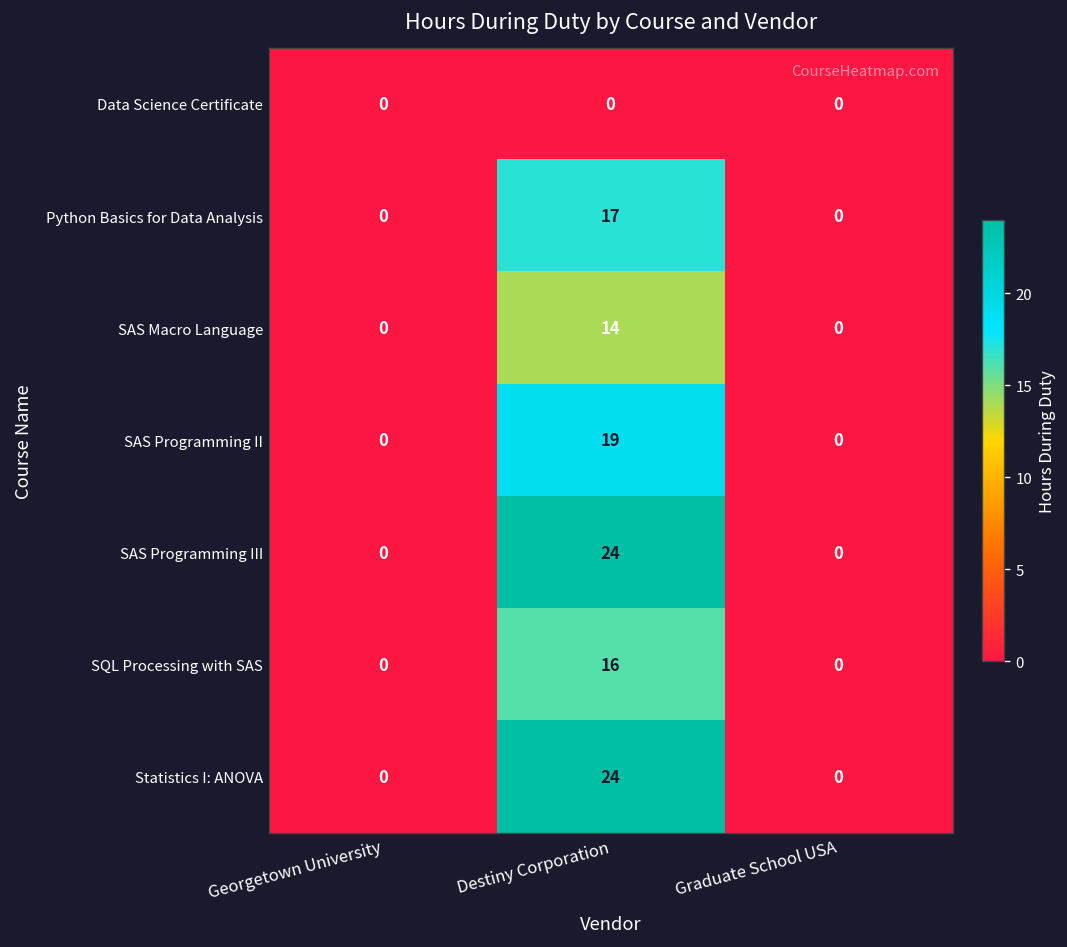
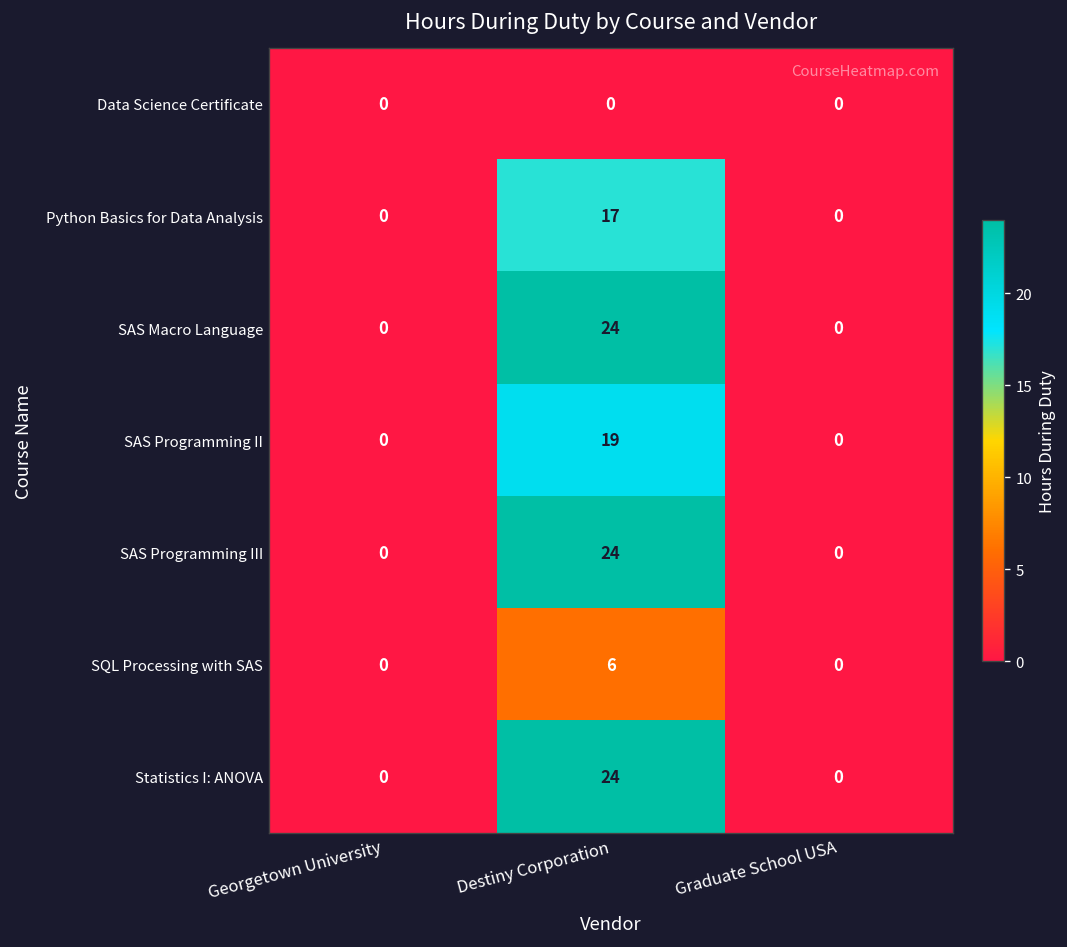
SAS Macro Language, Destiny Corporation: 14 -> 24
SQL Processing with SAS, Destiny Corporation: 16 -> 6
